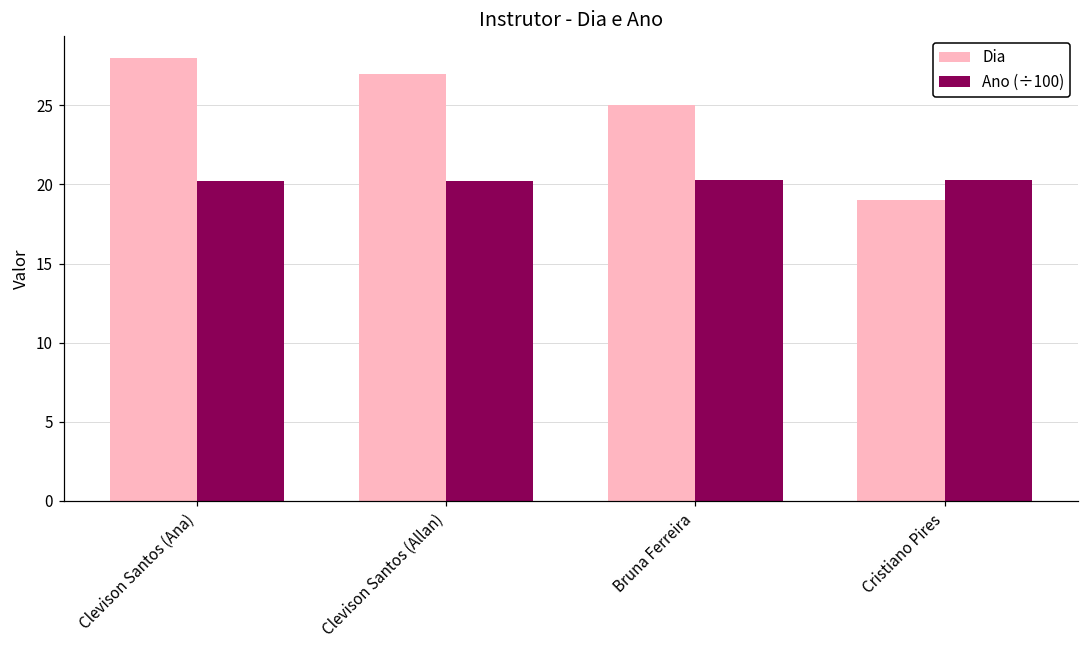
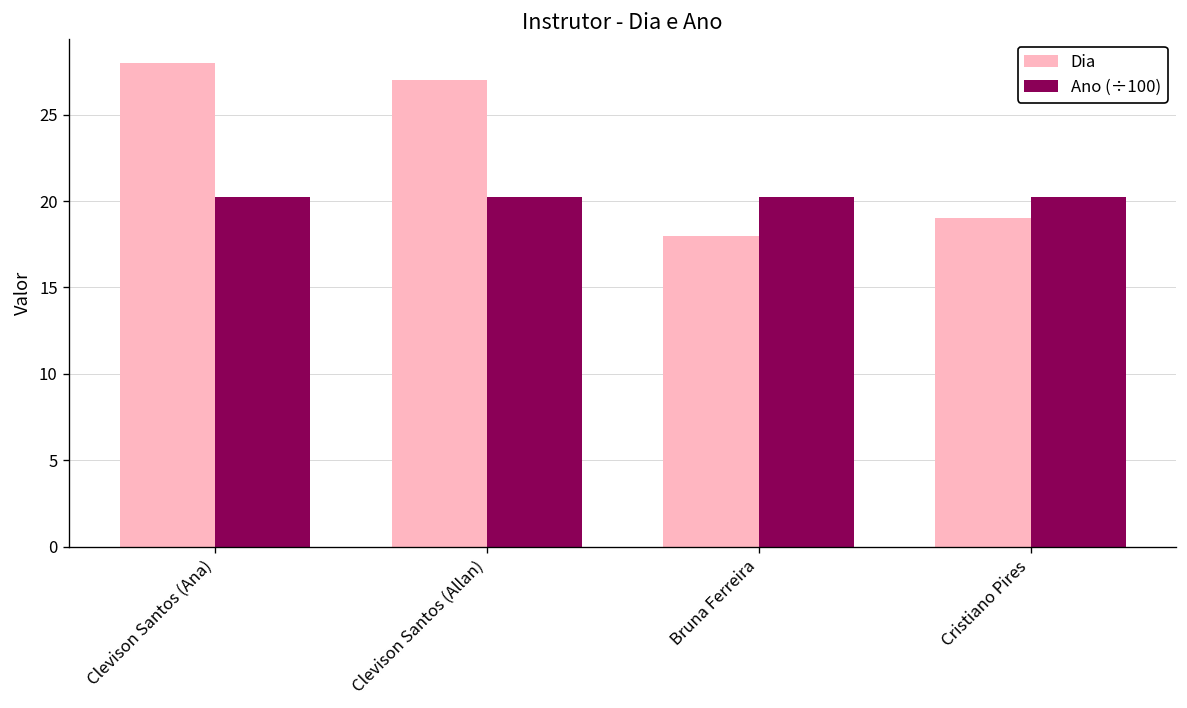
Dia, Bruna Ferreira: 25 -> 18
